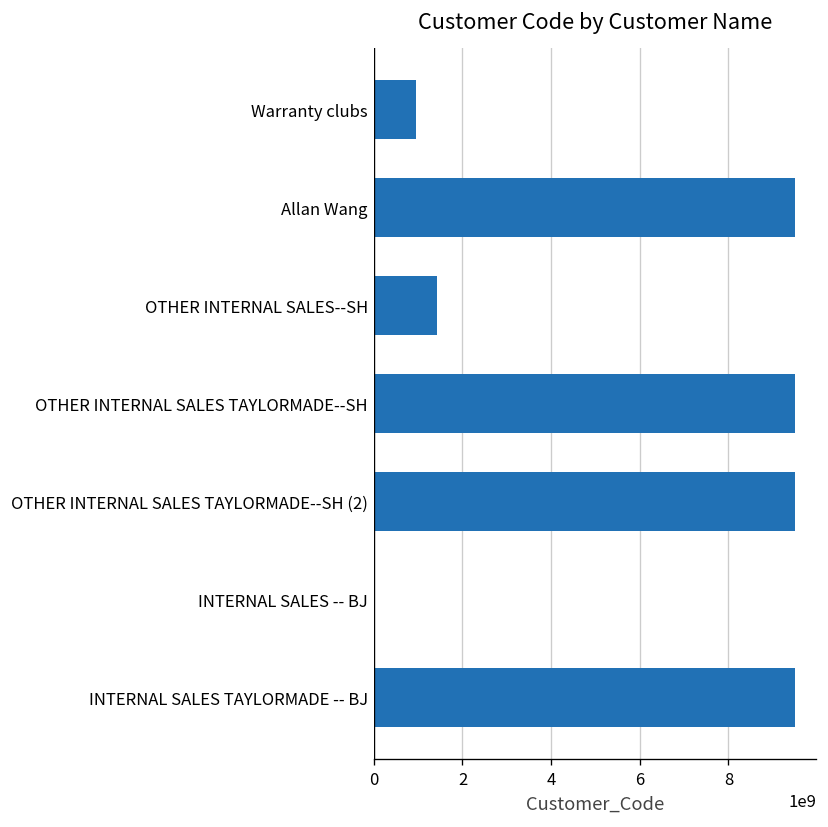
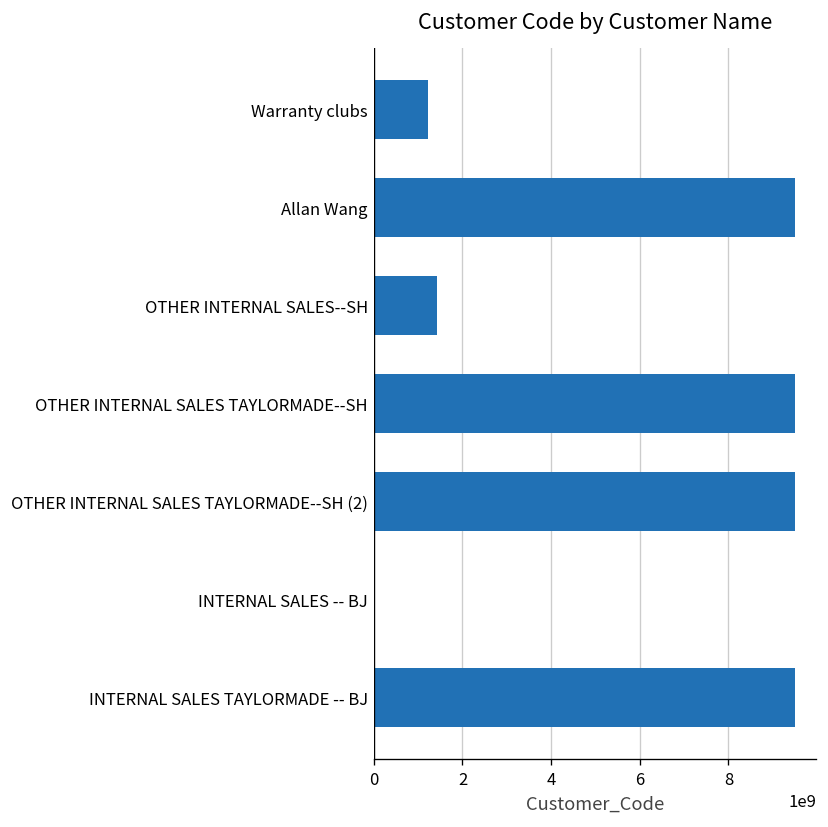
Warranty clubs: 1000000000 -> 1200000000
